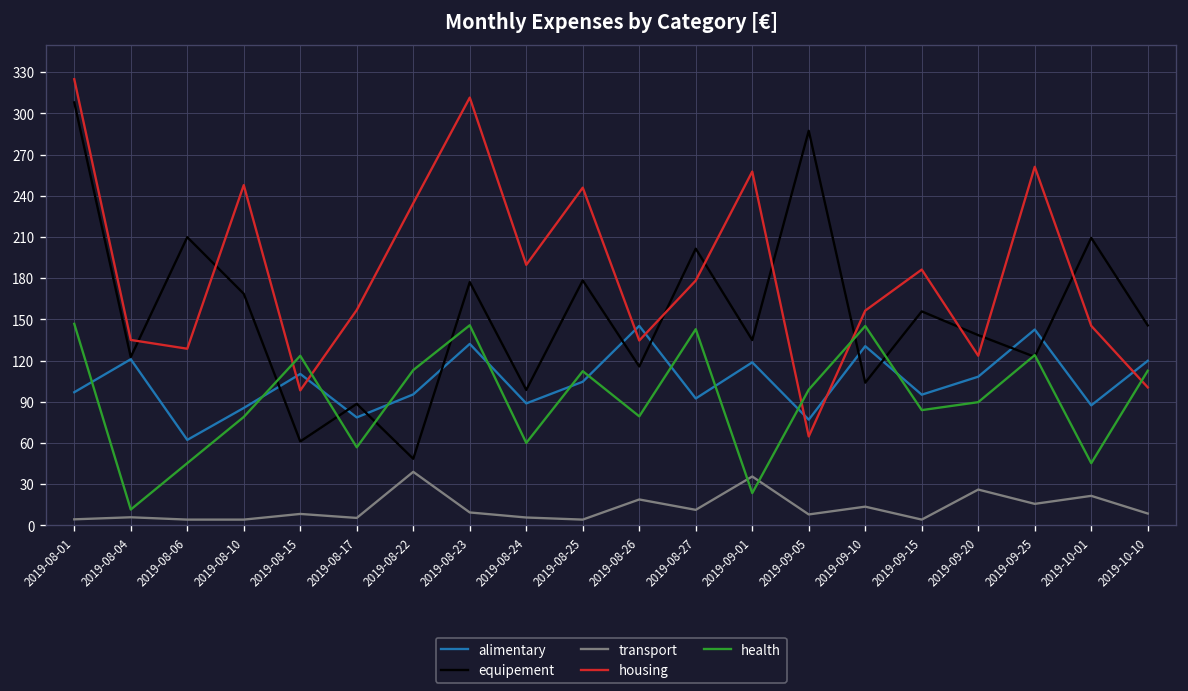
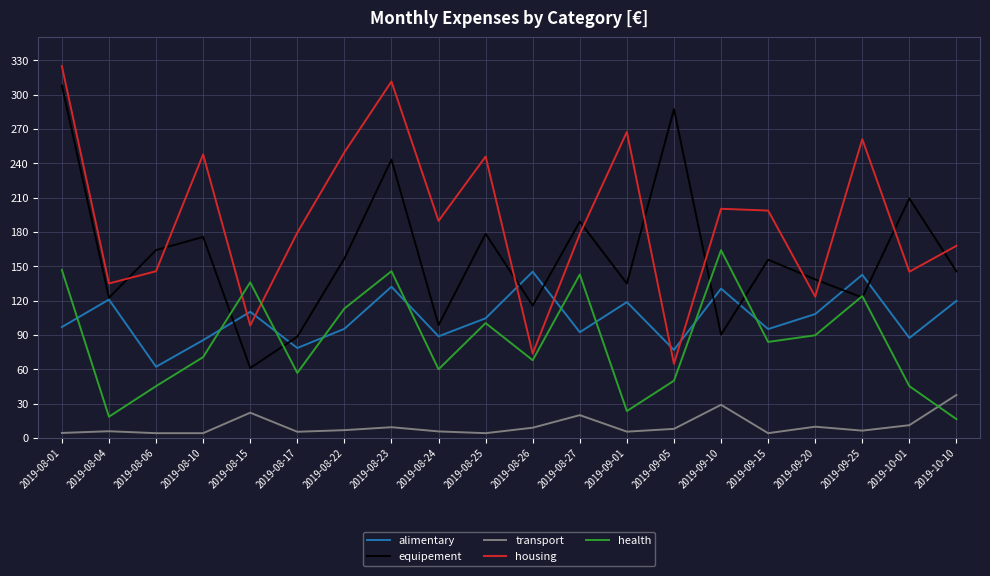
health, 2019-08-04: 11 -> 19
equipement, 2019-08-06: 210 -> 164
housing, 2019-08-06: 129 -> 146
equipement, 2019-08-10: 169 -> 176
health, 2019-08-10: 79 -> 71
transport, 2019-08-15: 8 -> 22
health, 2019-08-15: 123 -> 136
housing, 2019-08-17: 157 -> 179
equipement, 2019-08-22: 48 -> 157
transport, 2019-08-22: 39 -> 7
housing, 2019-08-22: 235 -> 250
equipement, 2019-08-23: 177 -> 243
health, 2019-08-25: 112 -> 100
transport, 2019-08-26: 19 -> 9
housing, 2019-08-26: 135 -> 74
health, 2019-08-26: 79 -> 68
equipement, 2019-08-27: 201 -> 189
transport, 2019-08-27: 11 -> 20
transport, 2019-09-01: 36 -> 5
housing, 2019-09-01: 258 -> 267
health, 2019-09-05: 99 -> 50
equipement, 2019-09-10: 104 -> 90
transport, 2019-09-10: 14 -> 29
housing, 2019-09-10: 156 -> 200
health, 2019-09-10: 145 -> 164
housing, 2019-09-15: 186 -> 199
transport, 2019-09-20: 26 -> 10
transport, 2019-09-25: 16 -> 6
transport, 2019-10-01: 21 -> 11
transport, 2019-10-10: 9 -> 38
housing, 2019-10-10: 100 -> 168
health, 2019-10-10: 113 -> 16
